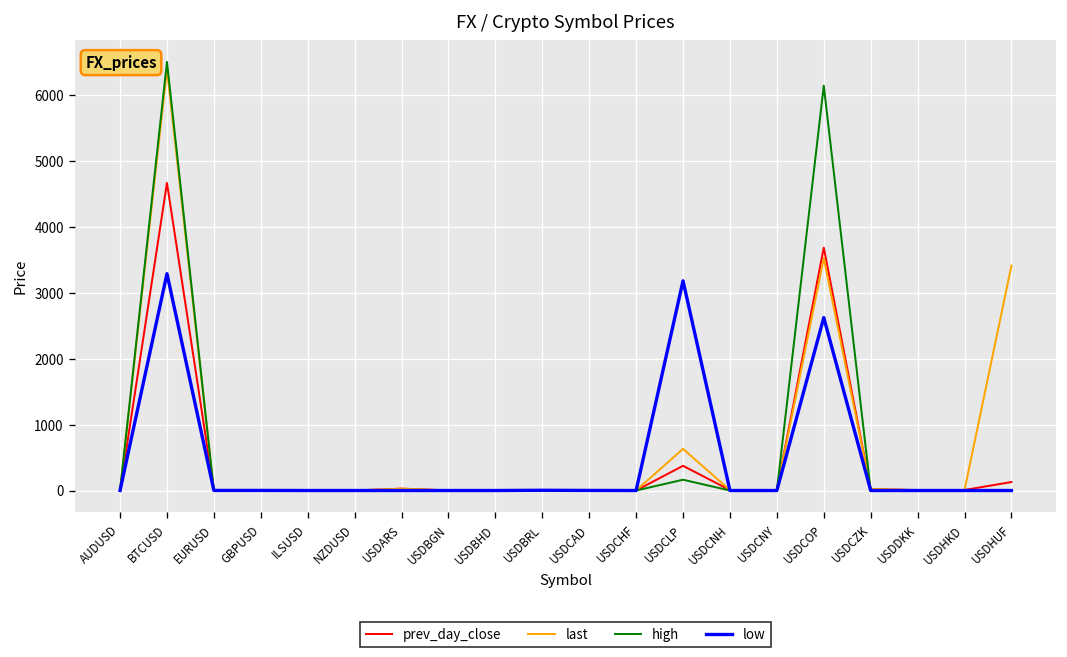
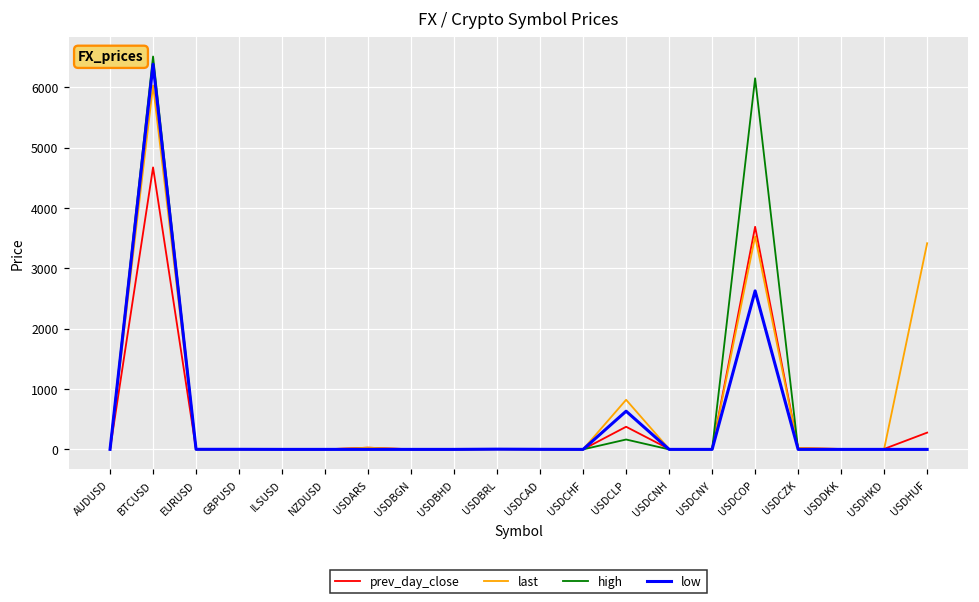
last, BTCUSD: 6400 -> 6000
low, BTCUSD: 3300 -> 6400
last, USDCLP: 600 -> 800
low, USDCLP: 3200 -> 600
prev_day_close, USDHUF: 100 -> 300
